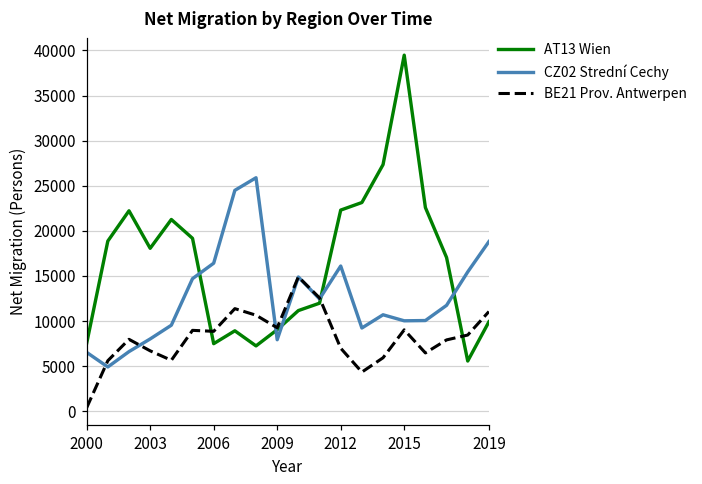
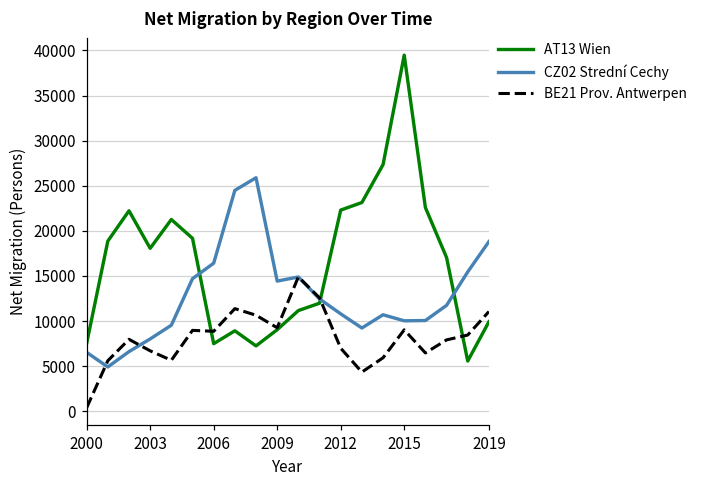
CZ02 Strední Cechy, 2009: 8000 -> 14000
CZ02 Strední Cechy, 2012: 16000 -> 11000
